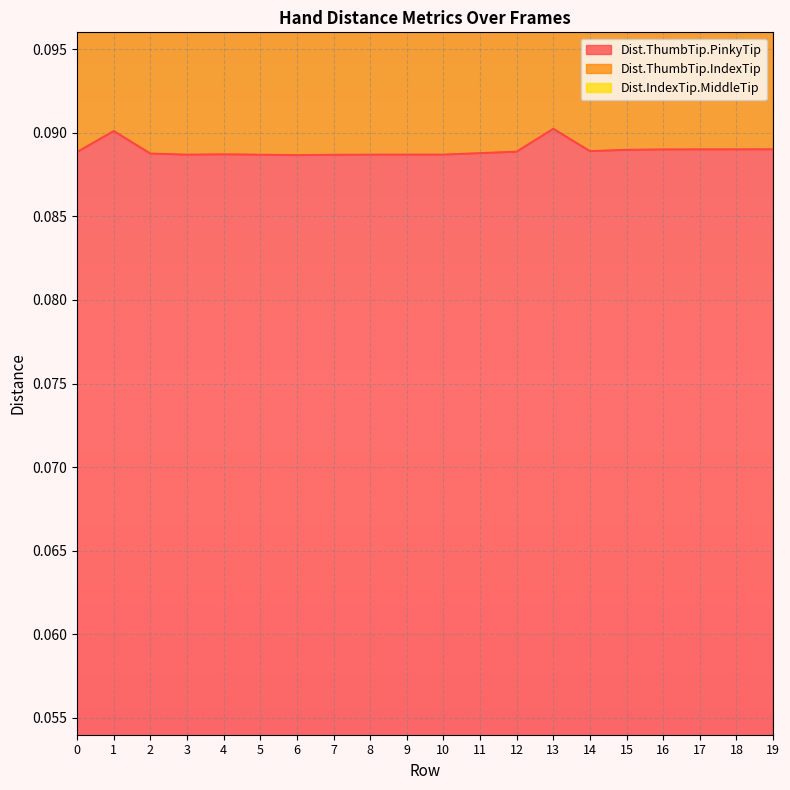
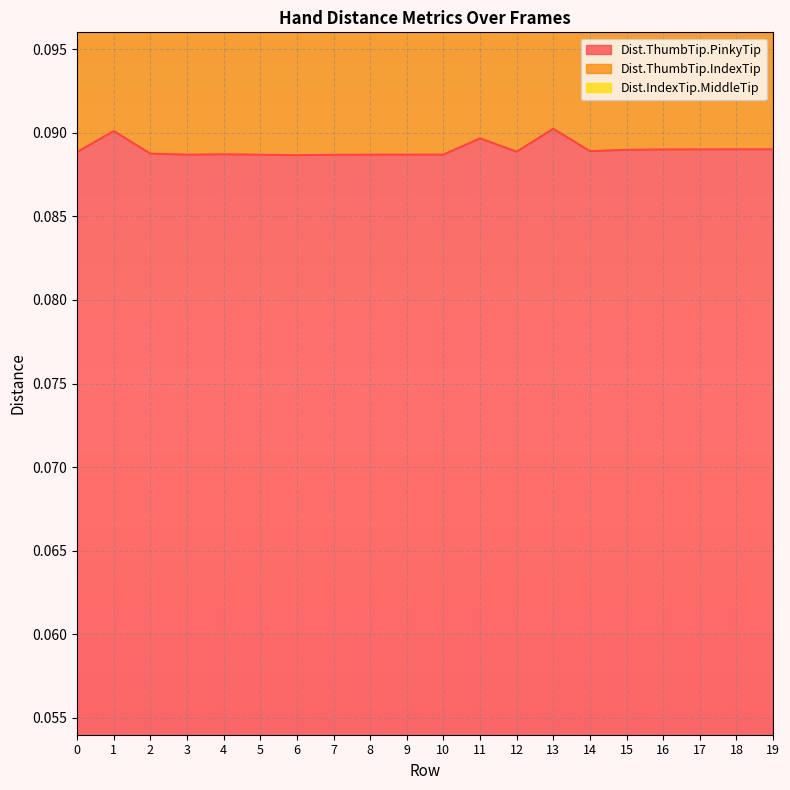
Dist.ThumbTip.PinkyTip, 11: 0.0888 -> 0.0897
